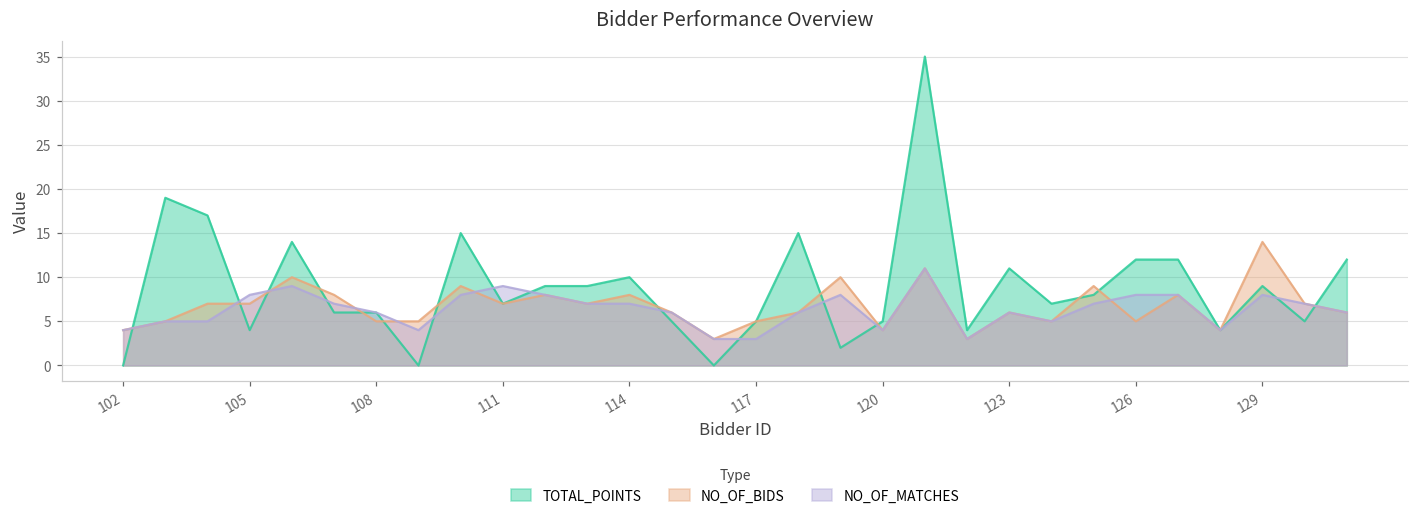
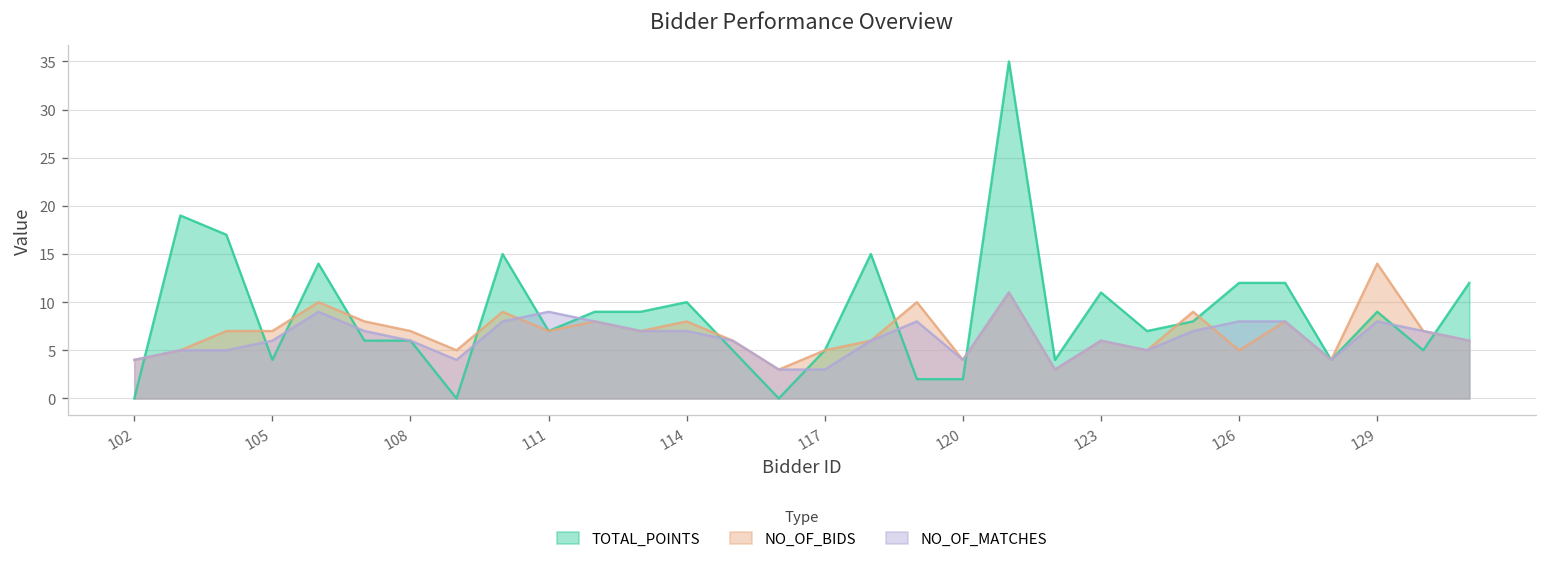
NO_OF_MATCHES, 105: 8 -> 6
NO_OF_BIDS, 108: 5 -> 7
TOTAL_POINTS, 120: 5 -> 2
